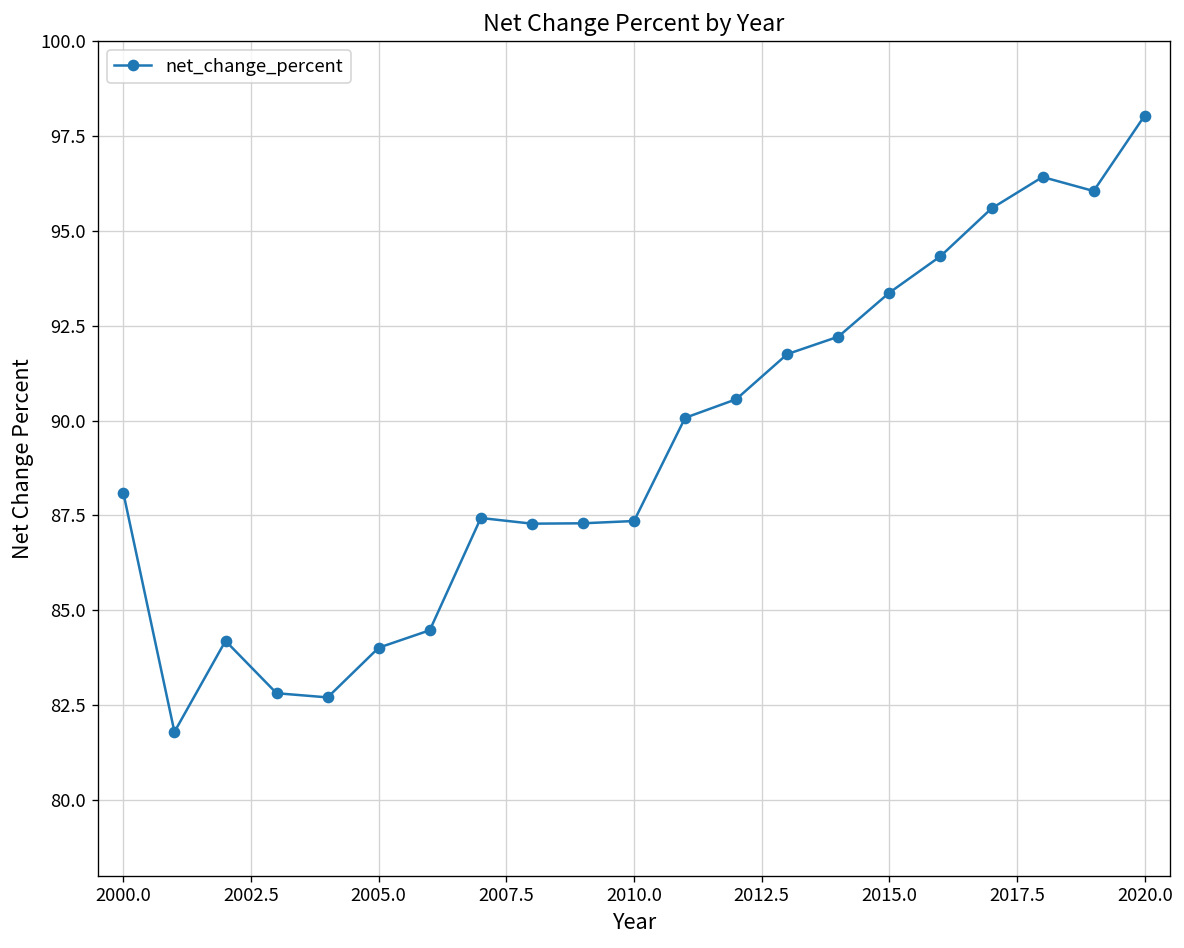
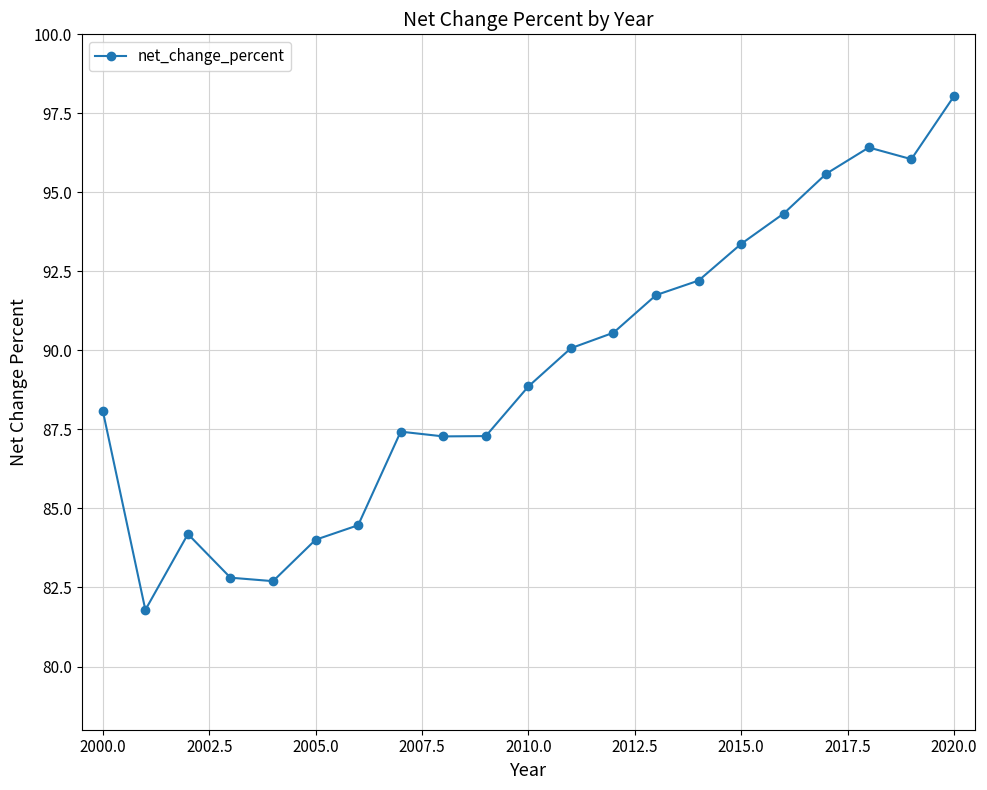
2010.0: 87.4 -> 88.9
